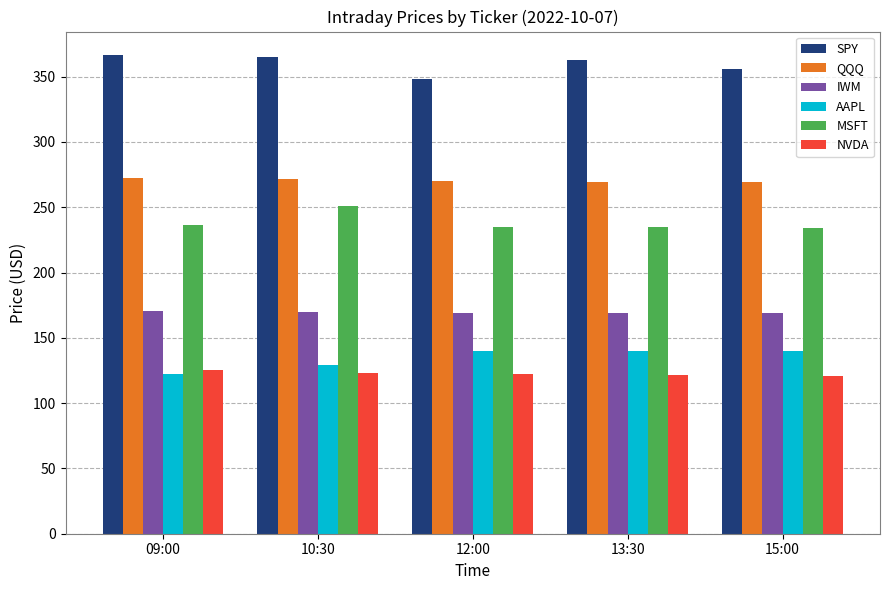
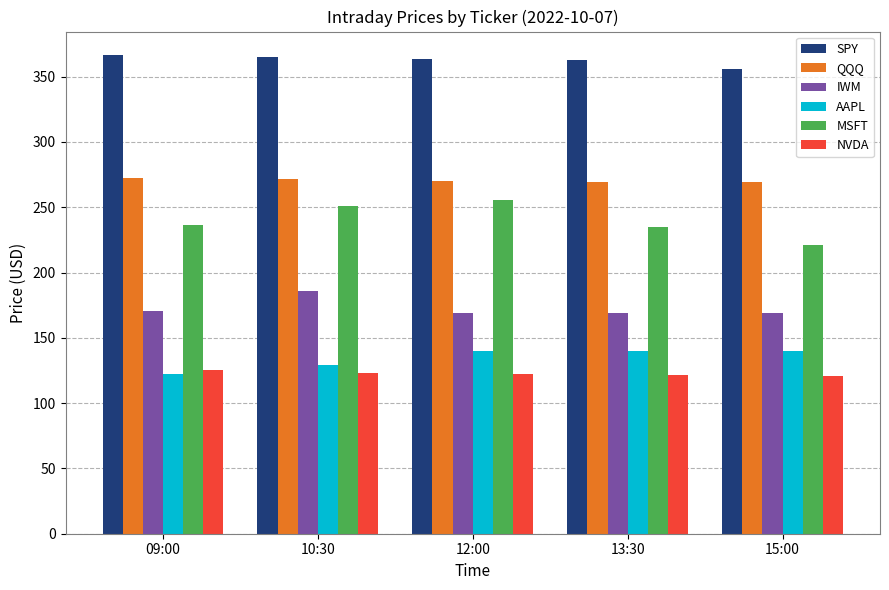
IWM, 10:30: 170 -> 186
SPY, 12:00: 348 -> 364
MSFT, 12:00: 235 -> 256
MSFT, 15:00: 234 -> 221
